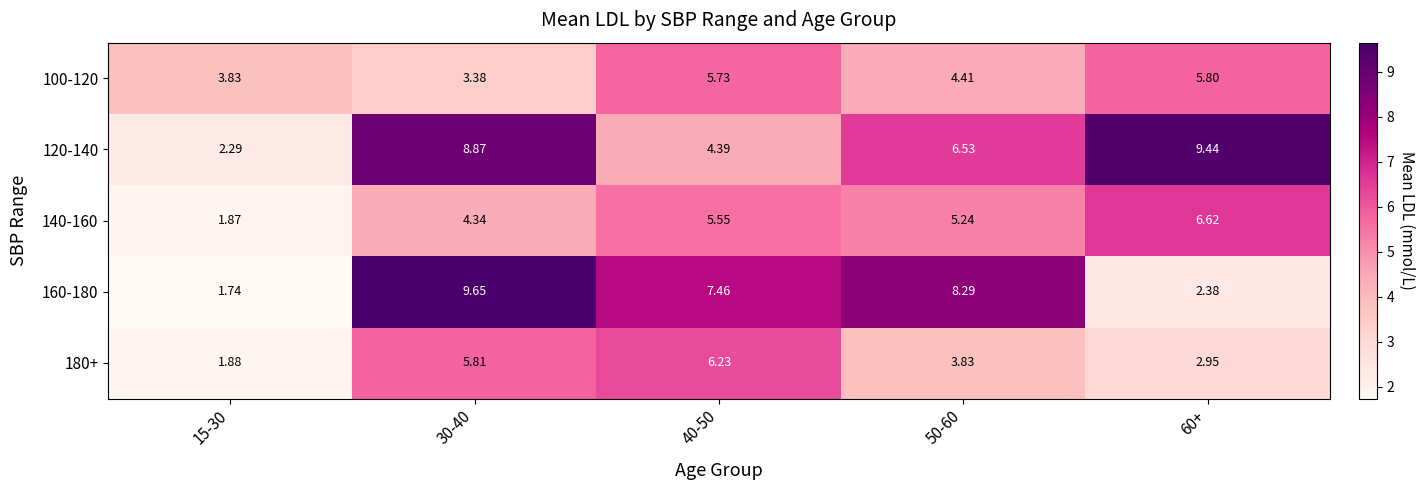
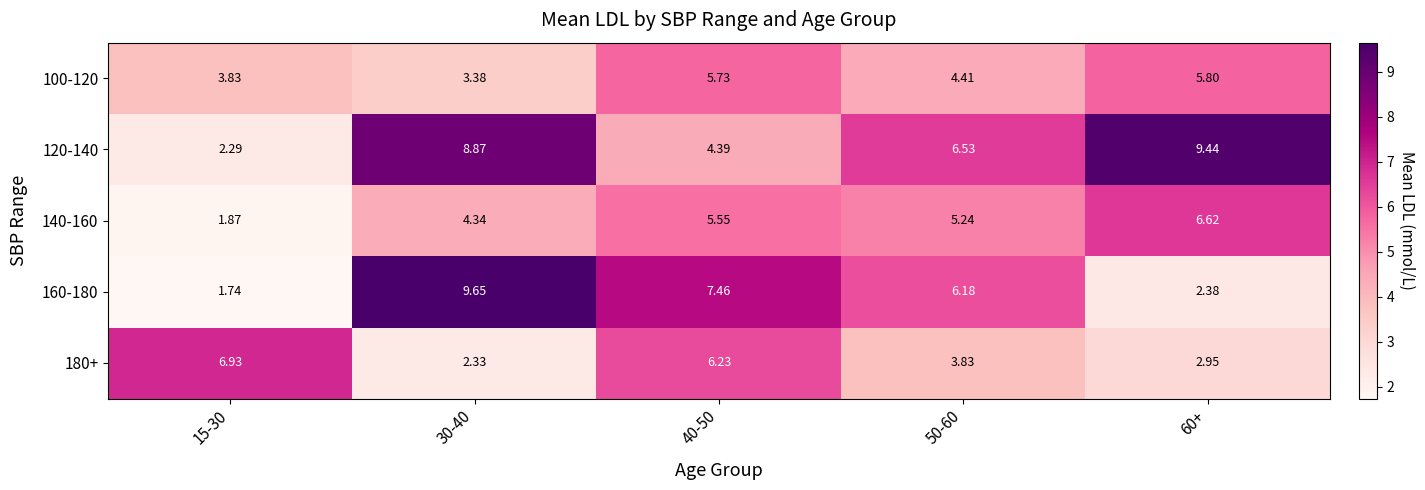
160-180, 50-60: 8.29 -> 6.18
180+, 15-30: 1.88 -> 6.93
180+, 30-40: 5.81 -> 2.33
